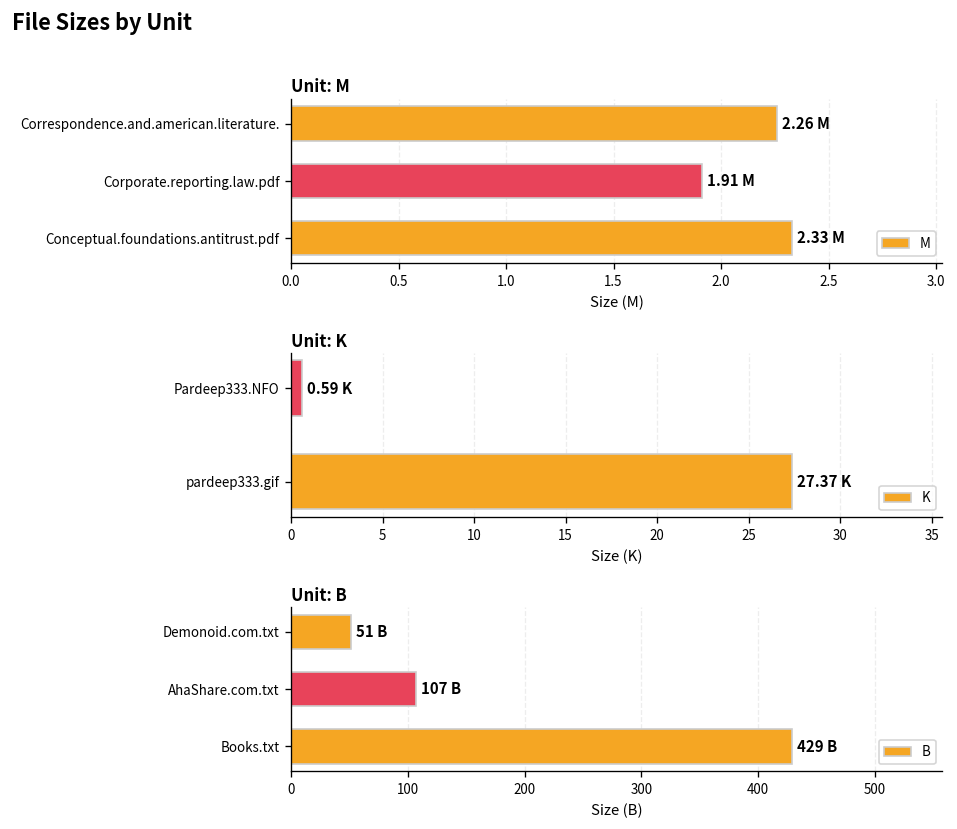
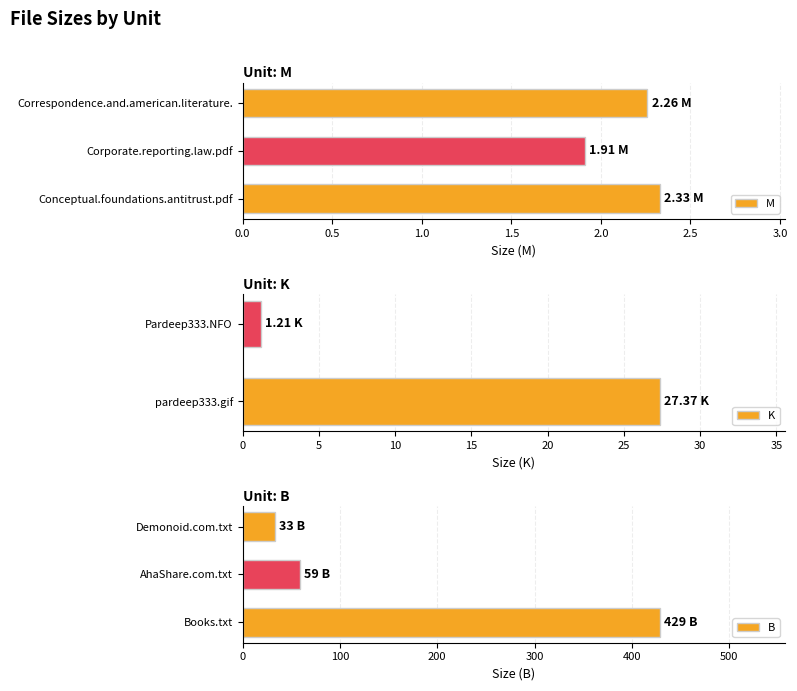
Unit: K, Pardeep333.NFO: 0.59 -> 1.21
Unit: B, Demonoid.com.txt: 51 -> 33
Unit: B, AhaShare.com.txt: 107 -> 59
